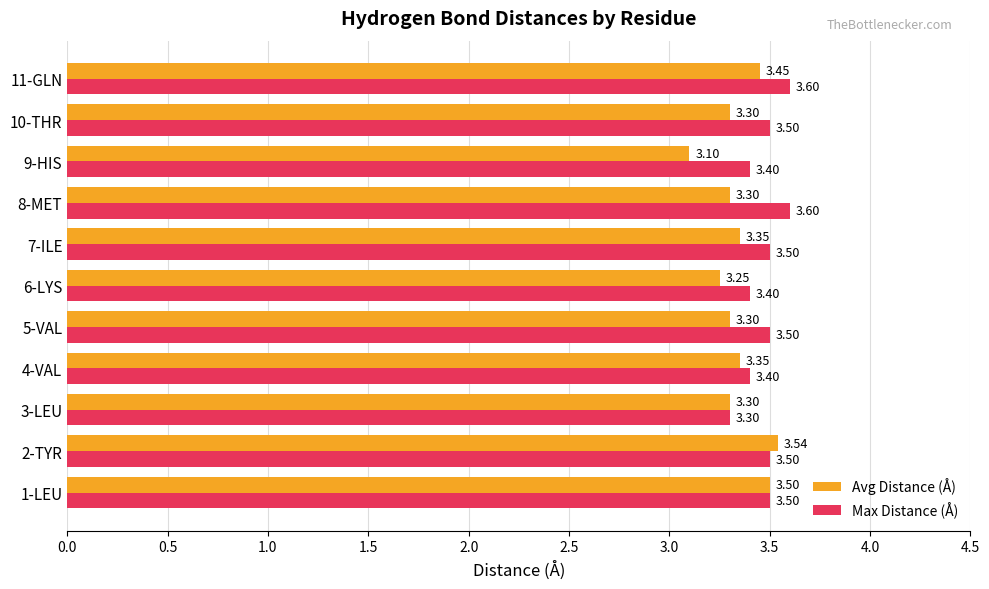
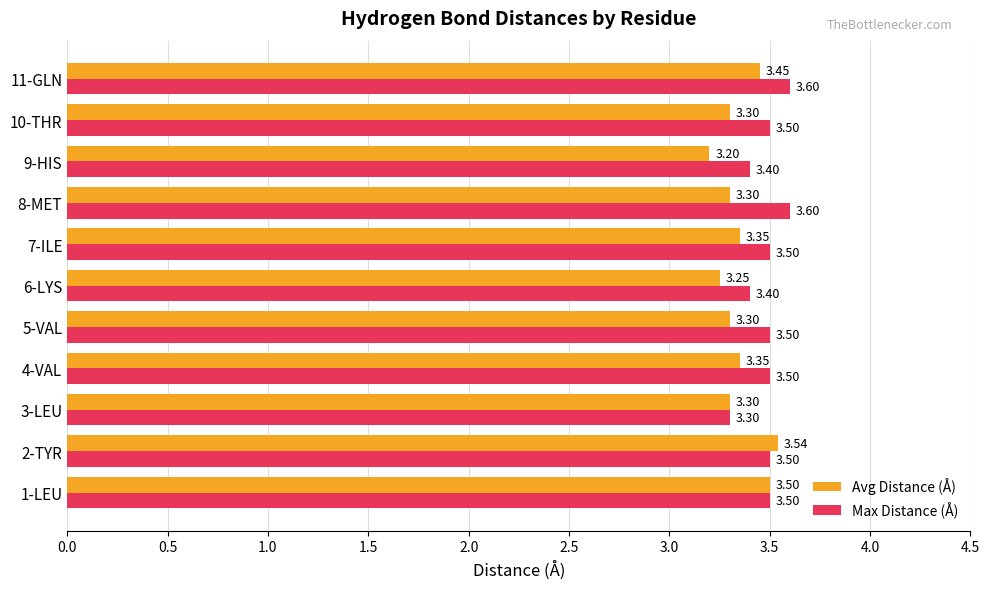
Avg Distance (Å), 9-HIS: 3.10 -> 3.20
Max Distance (Å), 4-VAL: 3.40 -> 3.50
